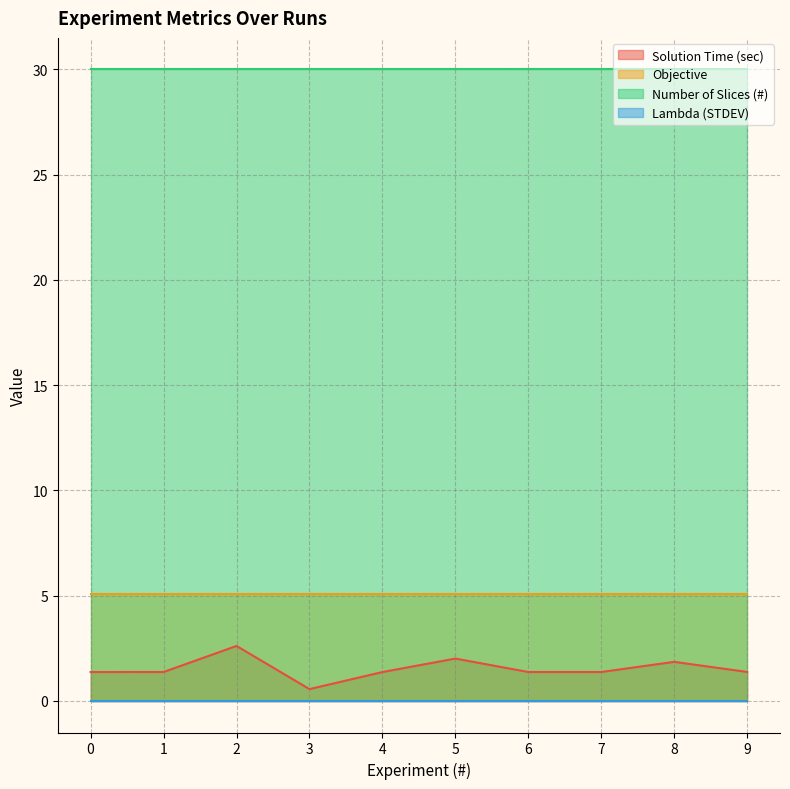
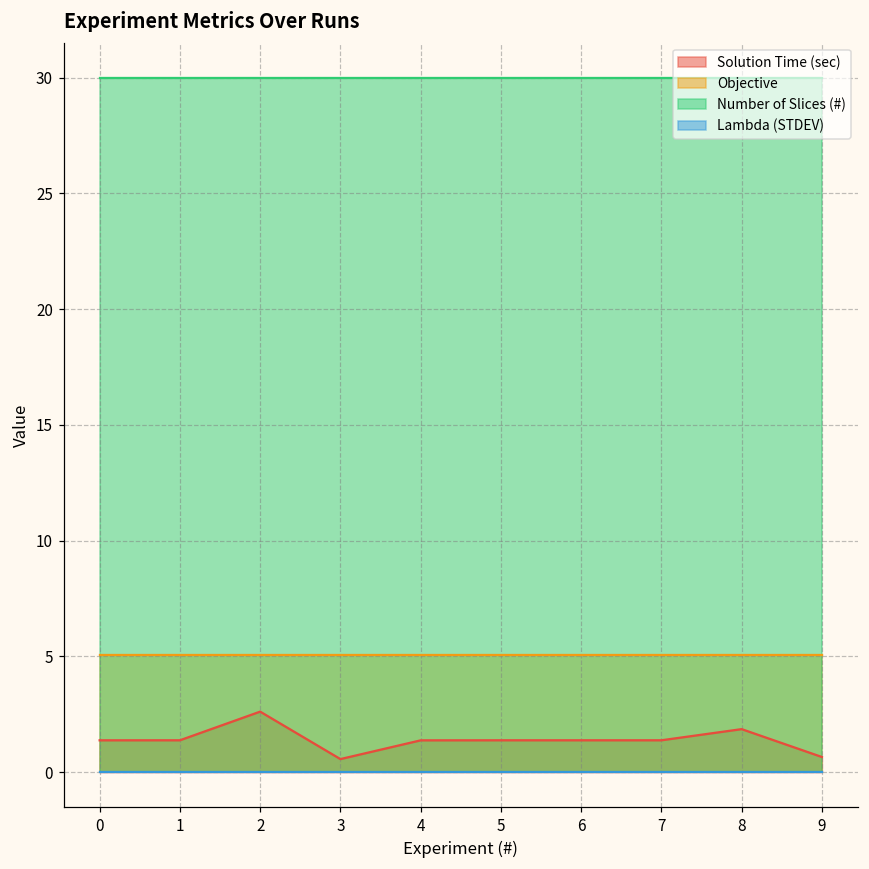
Solution Time (sec), 5: 2.0 -> 1.4
Solution Time (sec), 9: 1.4 -> 0.7
